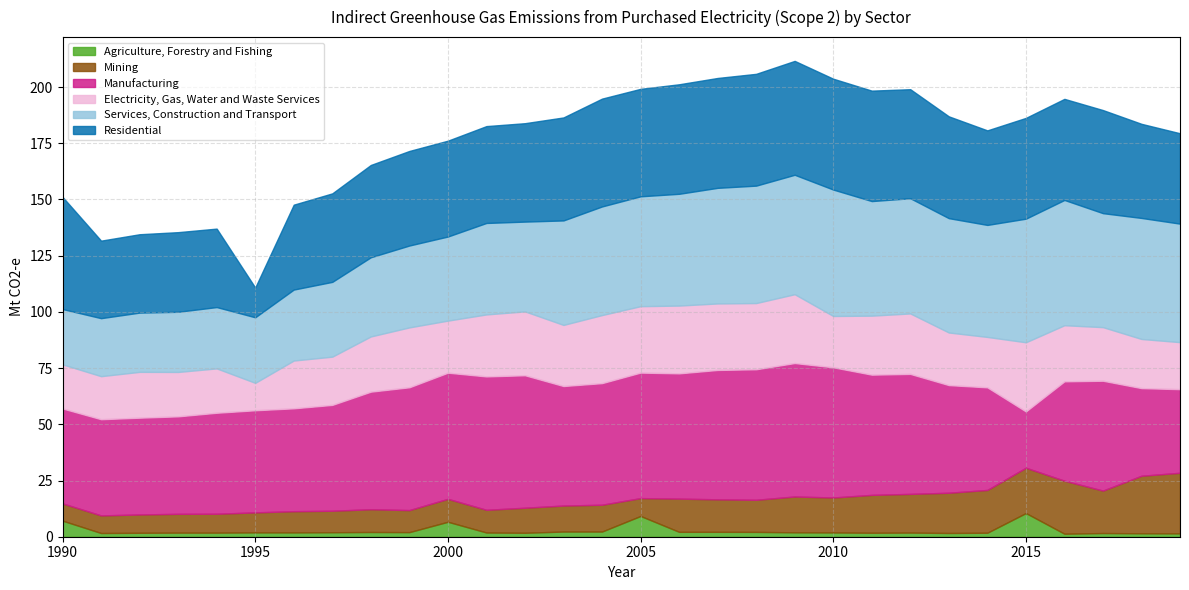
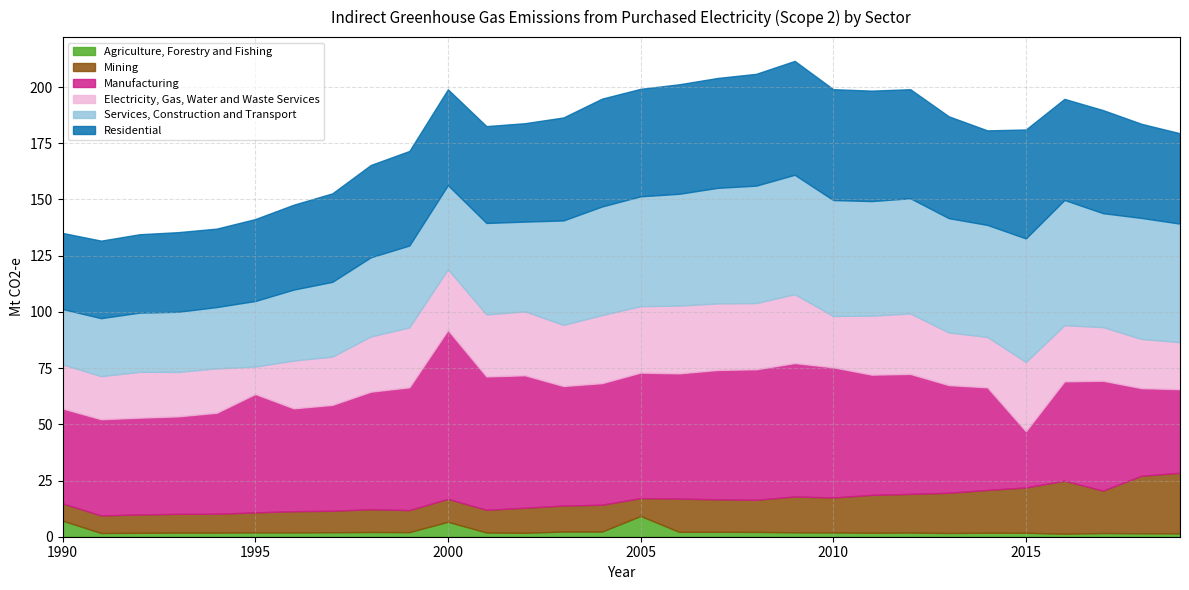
Residential, 1990: 50 -> 34
Manufacturing, 1995: 45 -> 53
Residential, 1995: 13 -> 36
Manufacturing, 2000: 56 -> 75
Electricity, Gas, Water and Waste Services, 2000: 23 -> 27
Services, Construction and Transport, 2010: 56 -> 52
Agriculture, Forestry and Fishing, 2015: 11 -> 2
Residential, 2015: 45 -> 48
